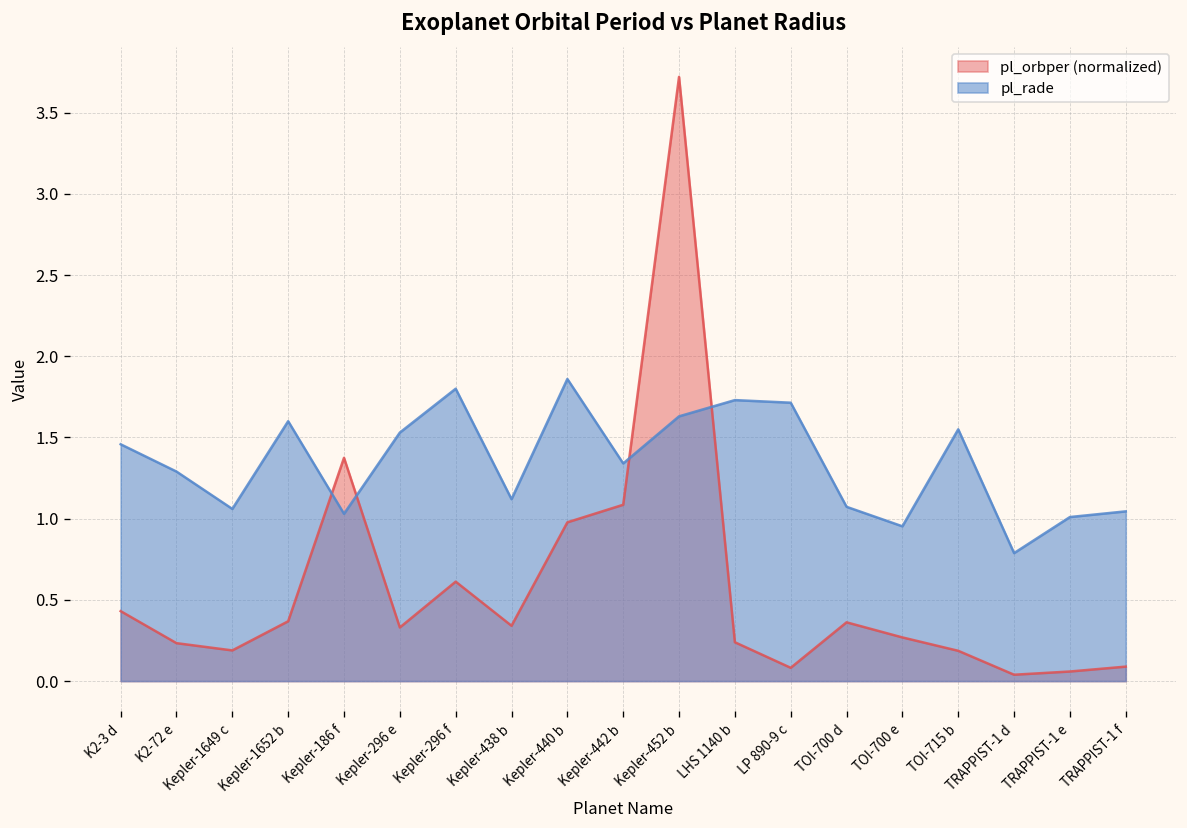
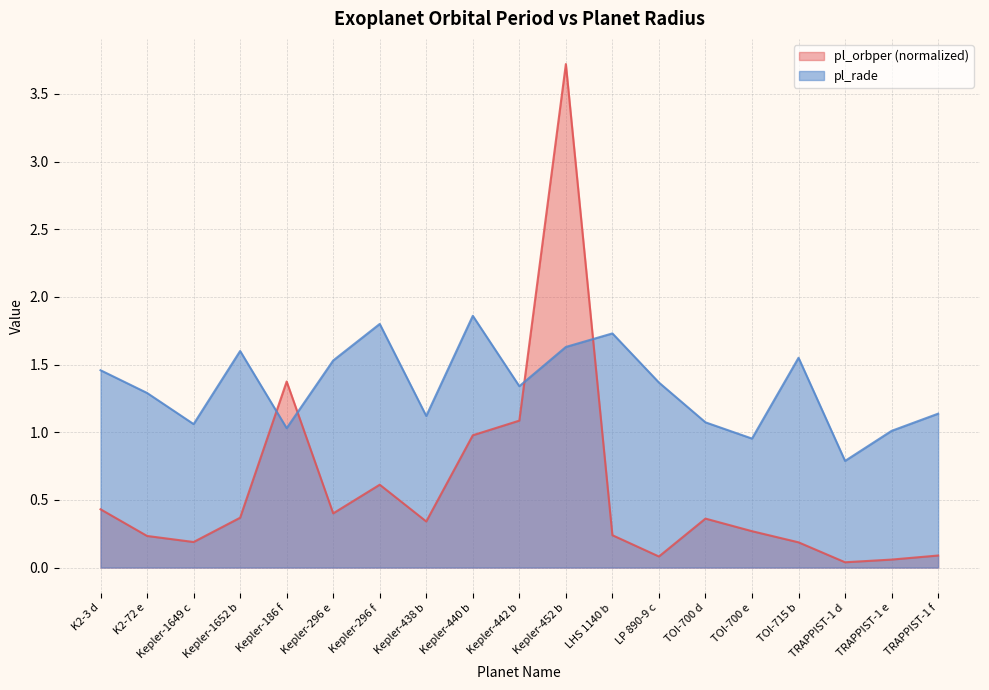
pl_orbper (normalized), Kepler-296 e: 0.33 -> 0.40
pl_rade, LP 890-9 c: 1.71 -> 1.37
pl_rade, TRAPPIST-1 f: 1.05 -> 1.14
